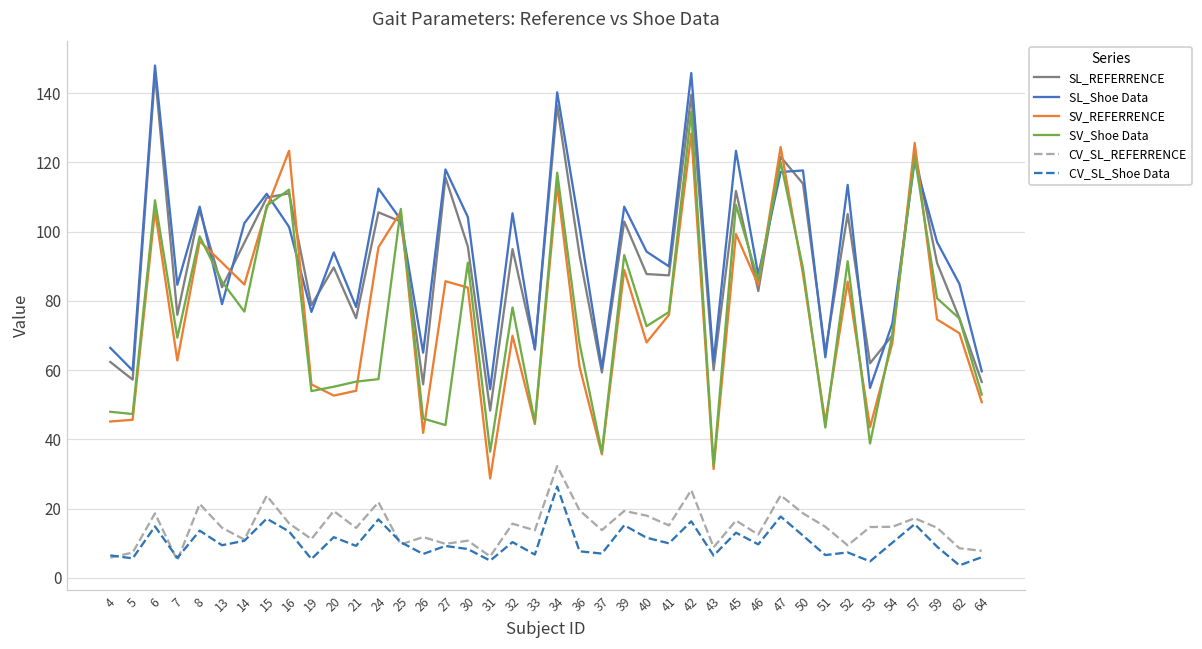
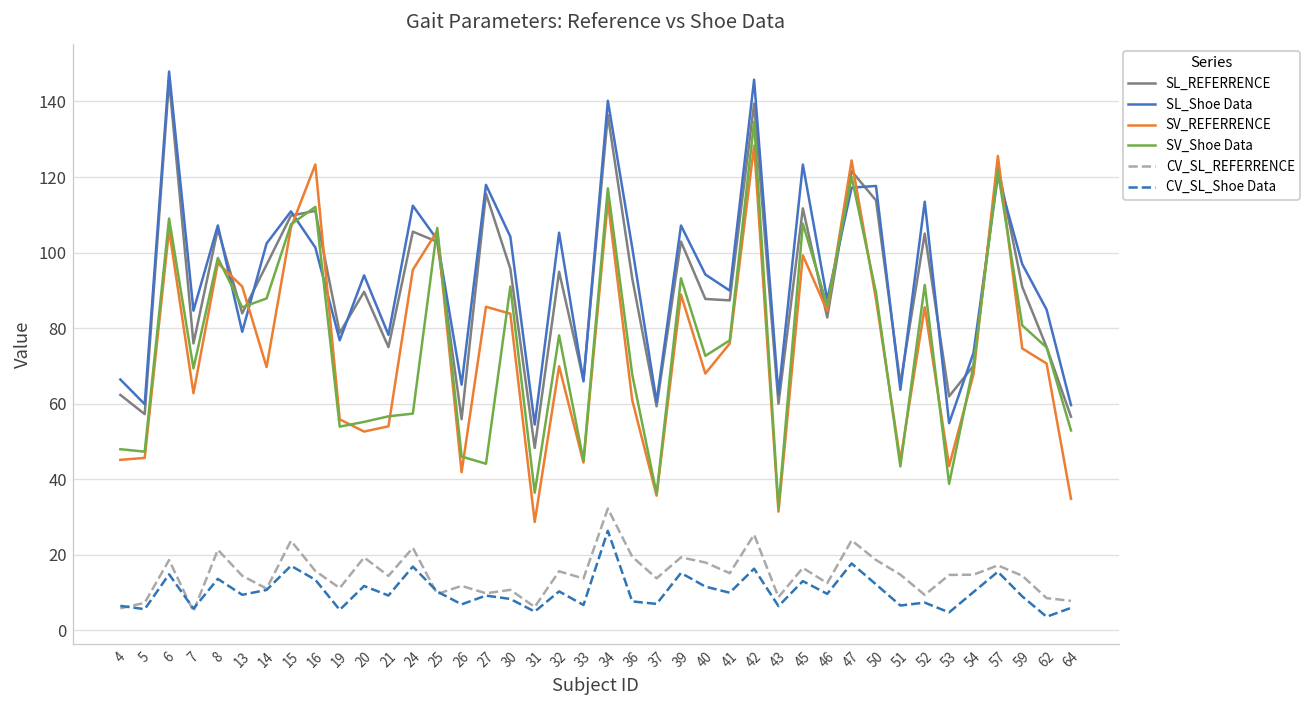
SV_REFERRENCE, 14: 85 -> 70
SV_Shoe Data, 14: 77 -> 88
SV_REFERRENCE, 64: 51 -> 35
